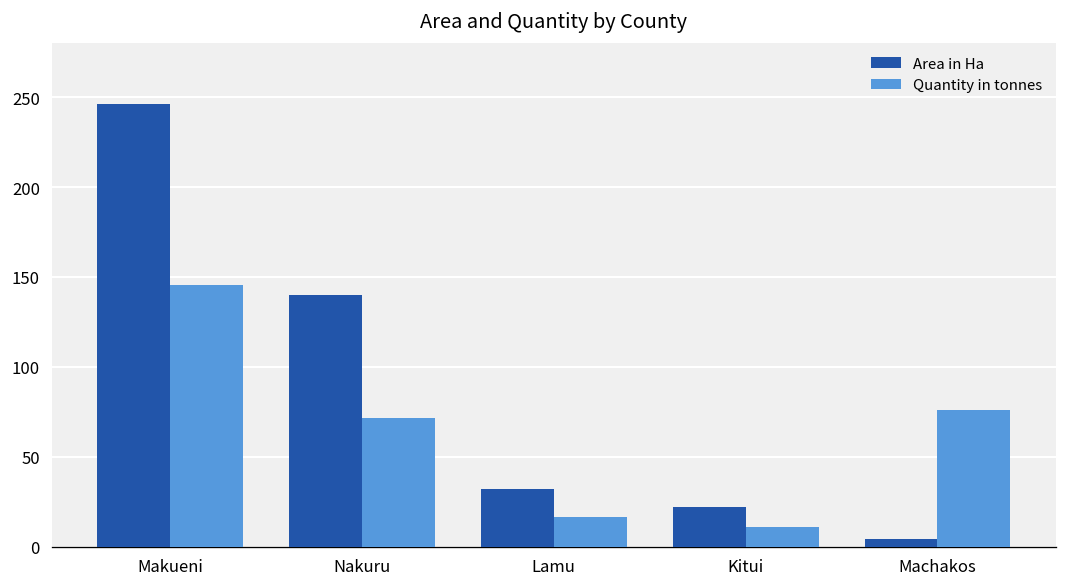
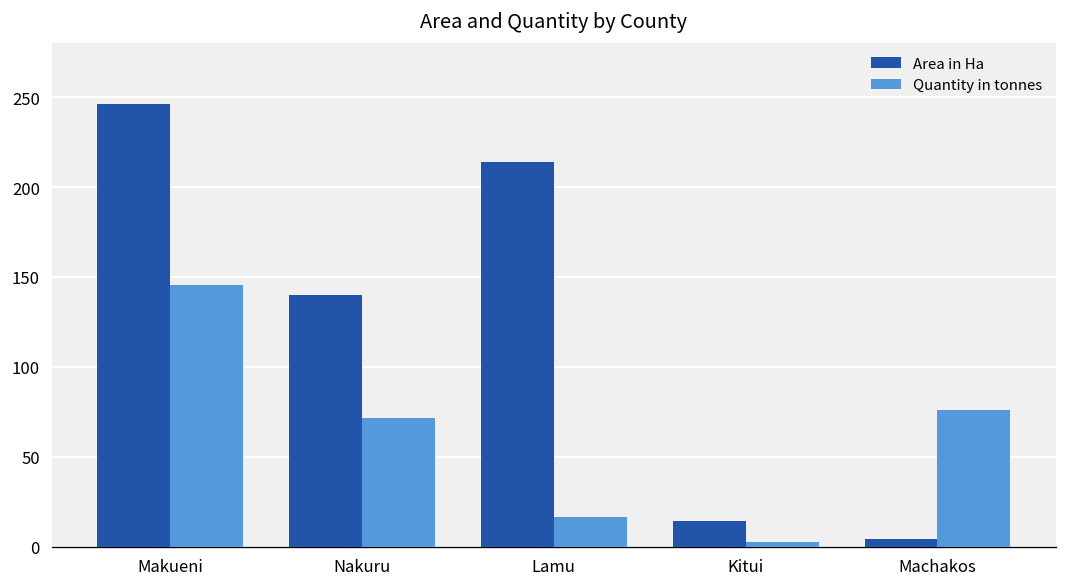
Area in Ha, Lamu: 32 -> 214
Area in Ha, Kitui: 22 -> 14
Quantity in tonnes, Kitui: 11 -> 3
